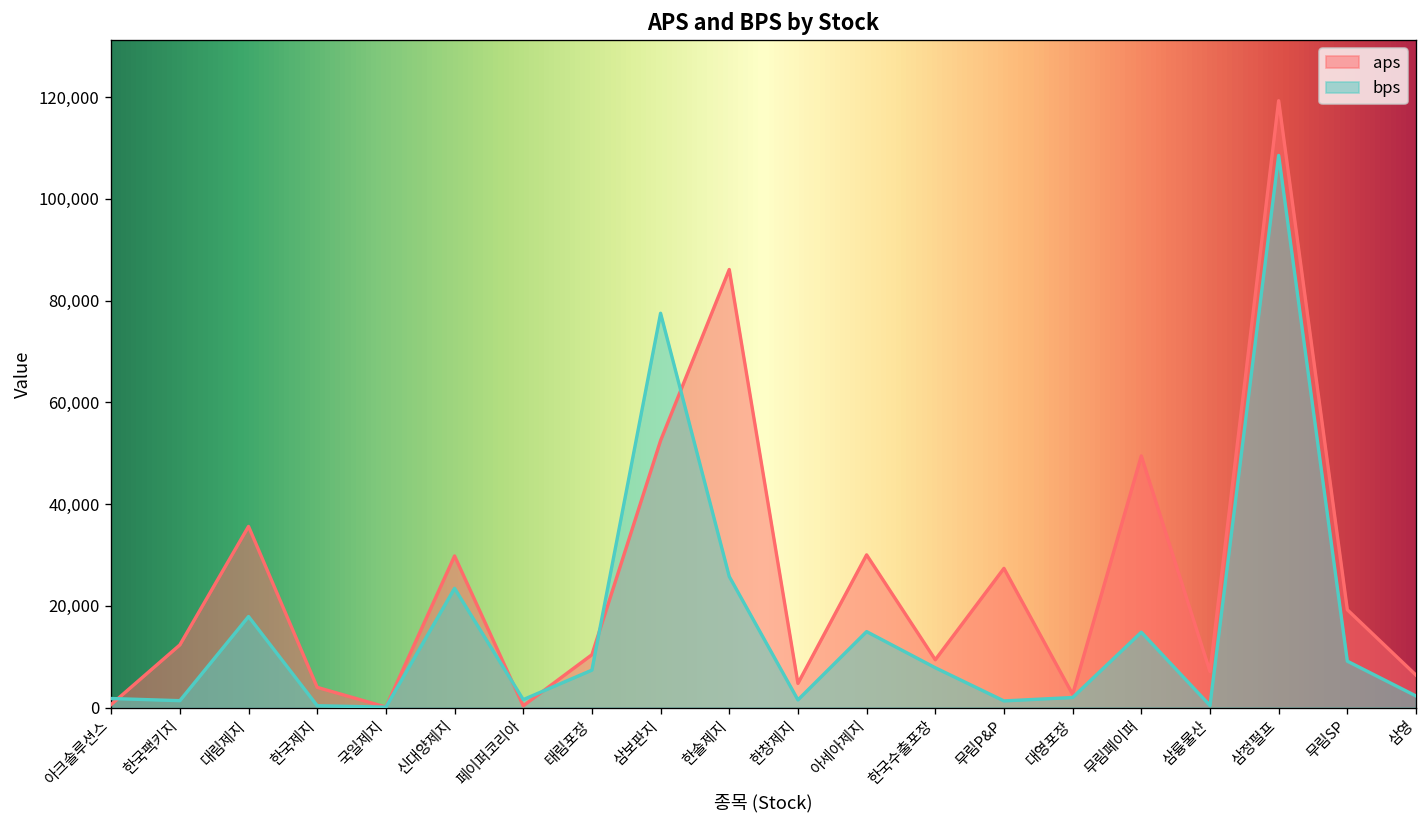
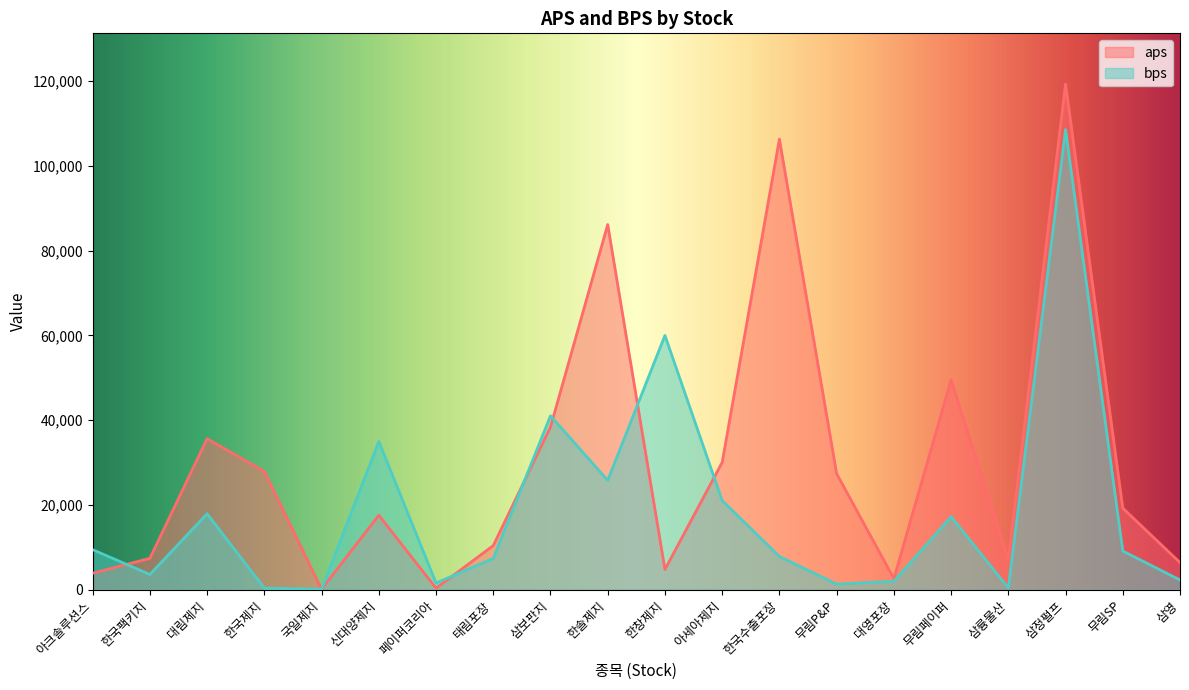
aps, 아크솔루션스: 1,000 -> 4,000
bps, 아크솔루션스: 2,000 -> 9,000
aps, 한국팩키지: 12,000 -> 7,000
bps, 한국팩키지: 1,000 -> 4,000
aps, 한국제지: 4,000 -> 28,000
aps, 신대양제지: 30,000 -> 18,000
bps, 신대양제지: 23,000 -> 35,000
aps, 삼보판지: 53,000 -> 38,000
bps, 삼보판지: 78,000 -> 41,000
bps, 한창제지: 2,000 -> 60,000
bps, 아세아제지: 15,000 -> 21,000
aps, 한국수출포장: 9,000 -> 106,000
bps, 무림페이퍼: 15,000 -> 17,000
